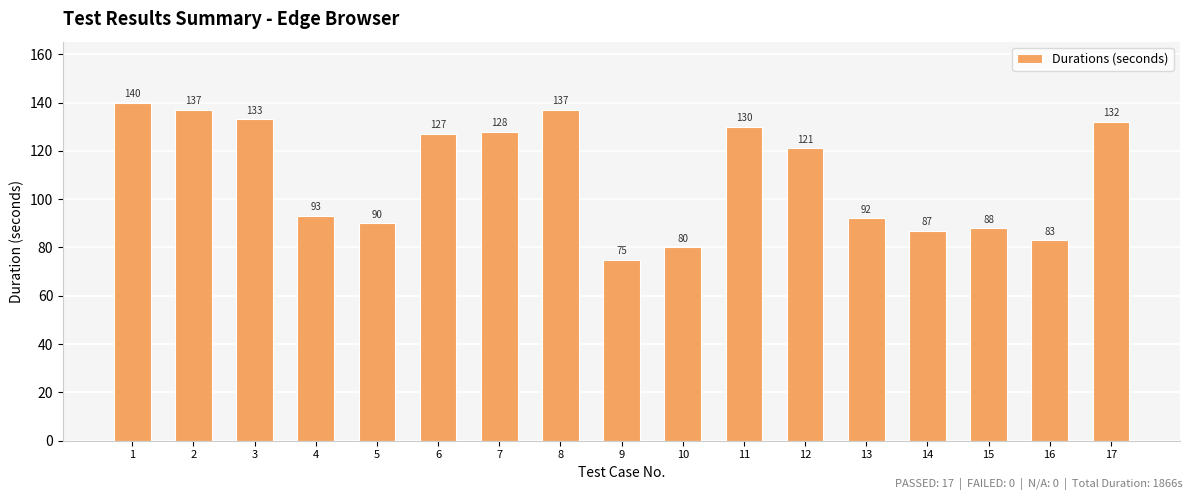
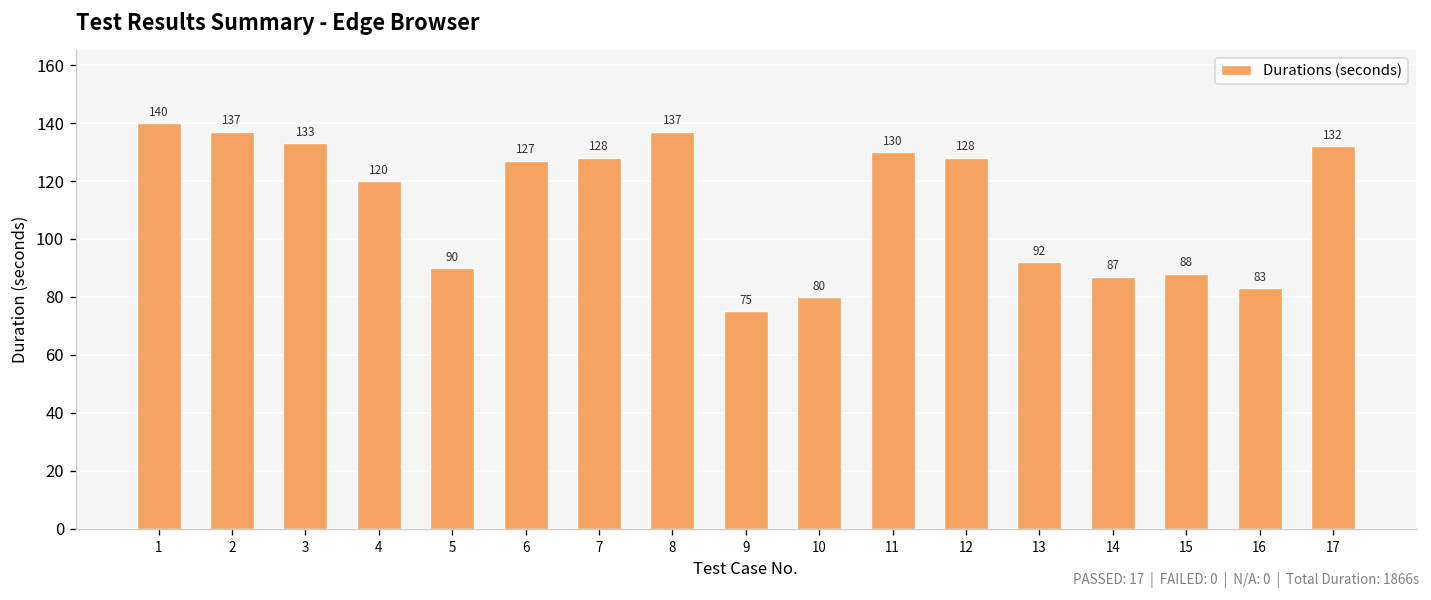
4: 93 -> 120
12: 121 -> 128
